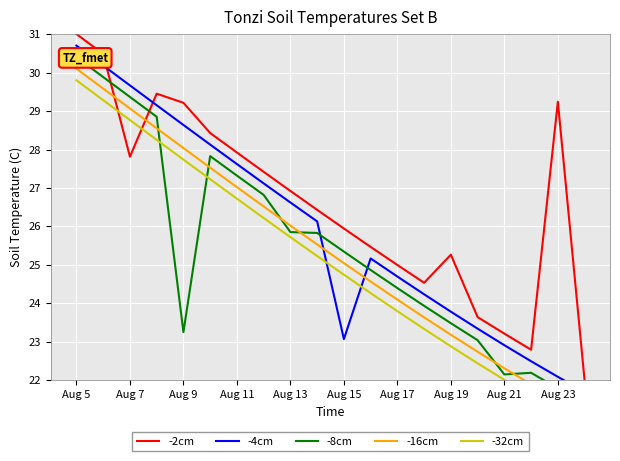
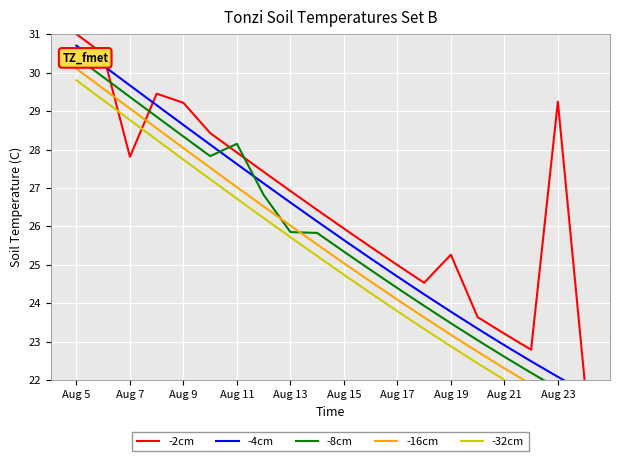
-8cm, Aug 9: 23.3 -> 28.3
-8cm, Aug 11: 27.3 -> 28.1
-4cm, Aug 15: 23.1 -> 25.6
-8cm, Aug 21: 22.2 -> 22.6
